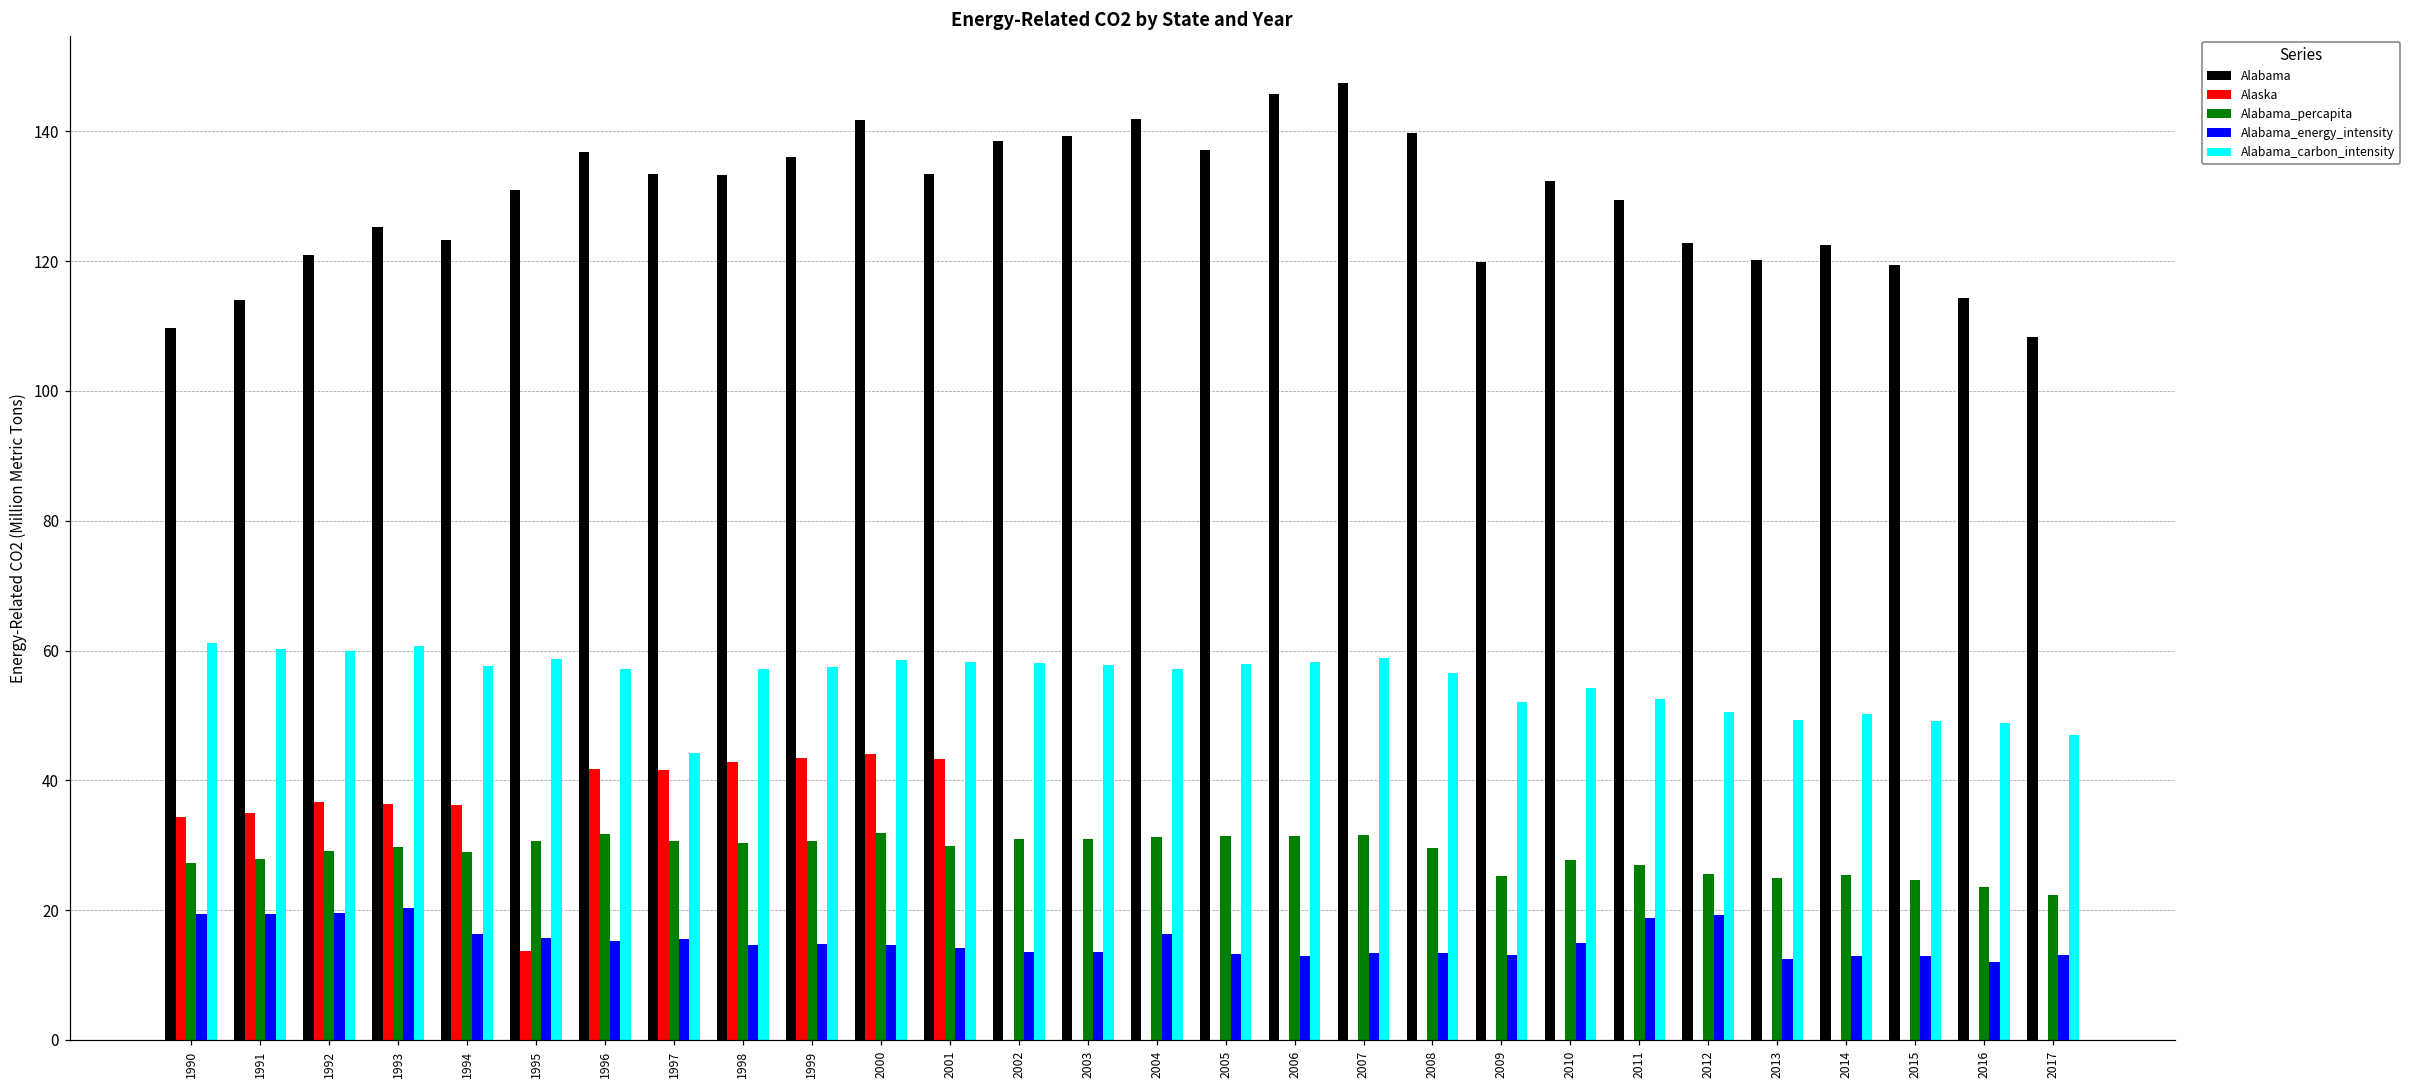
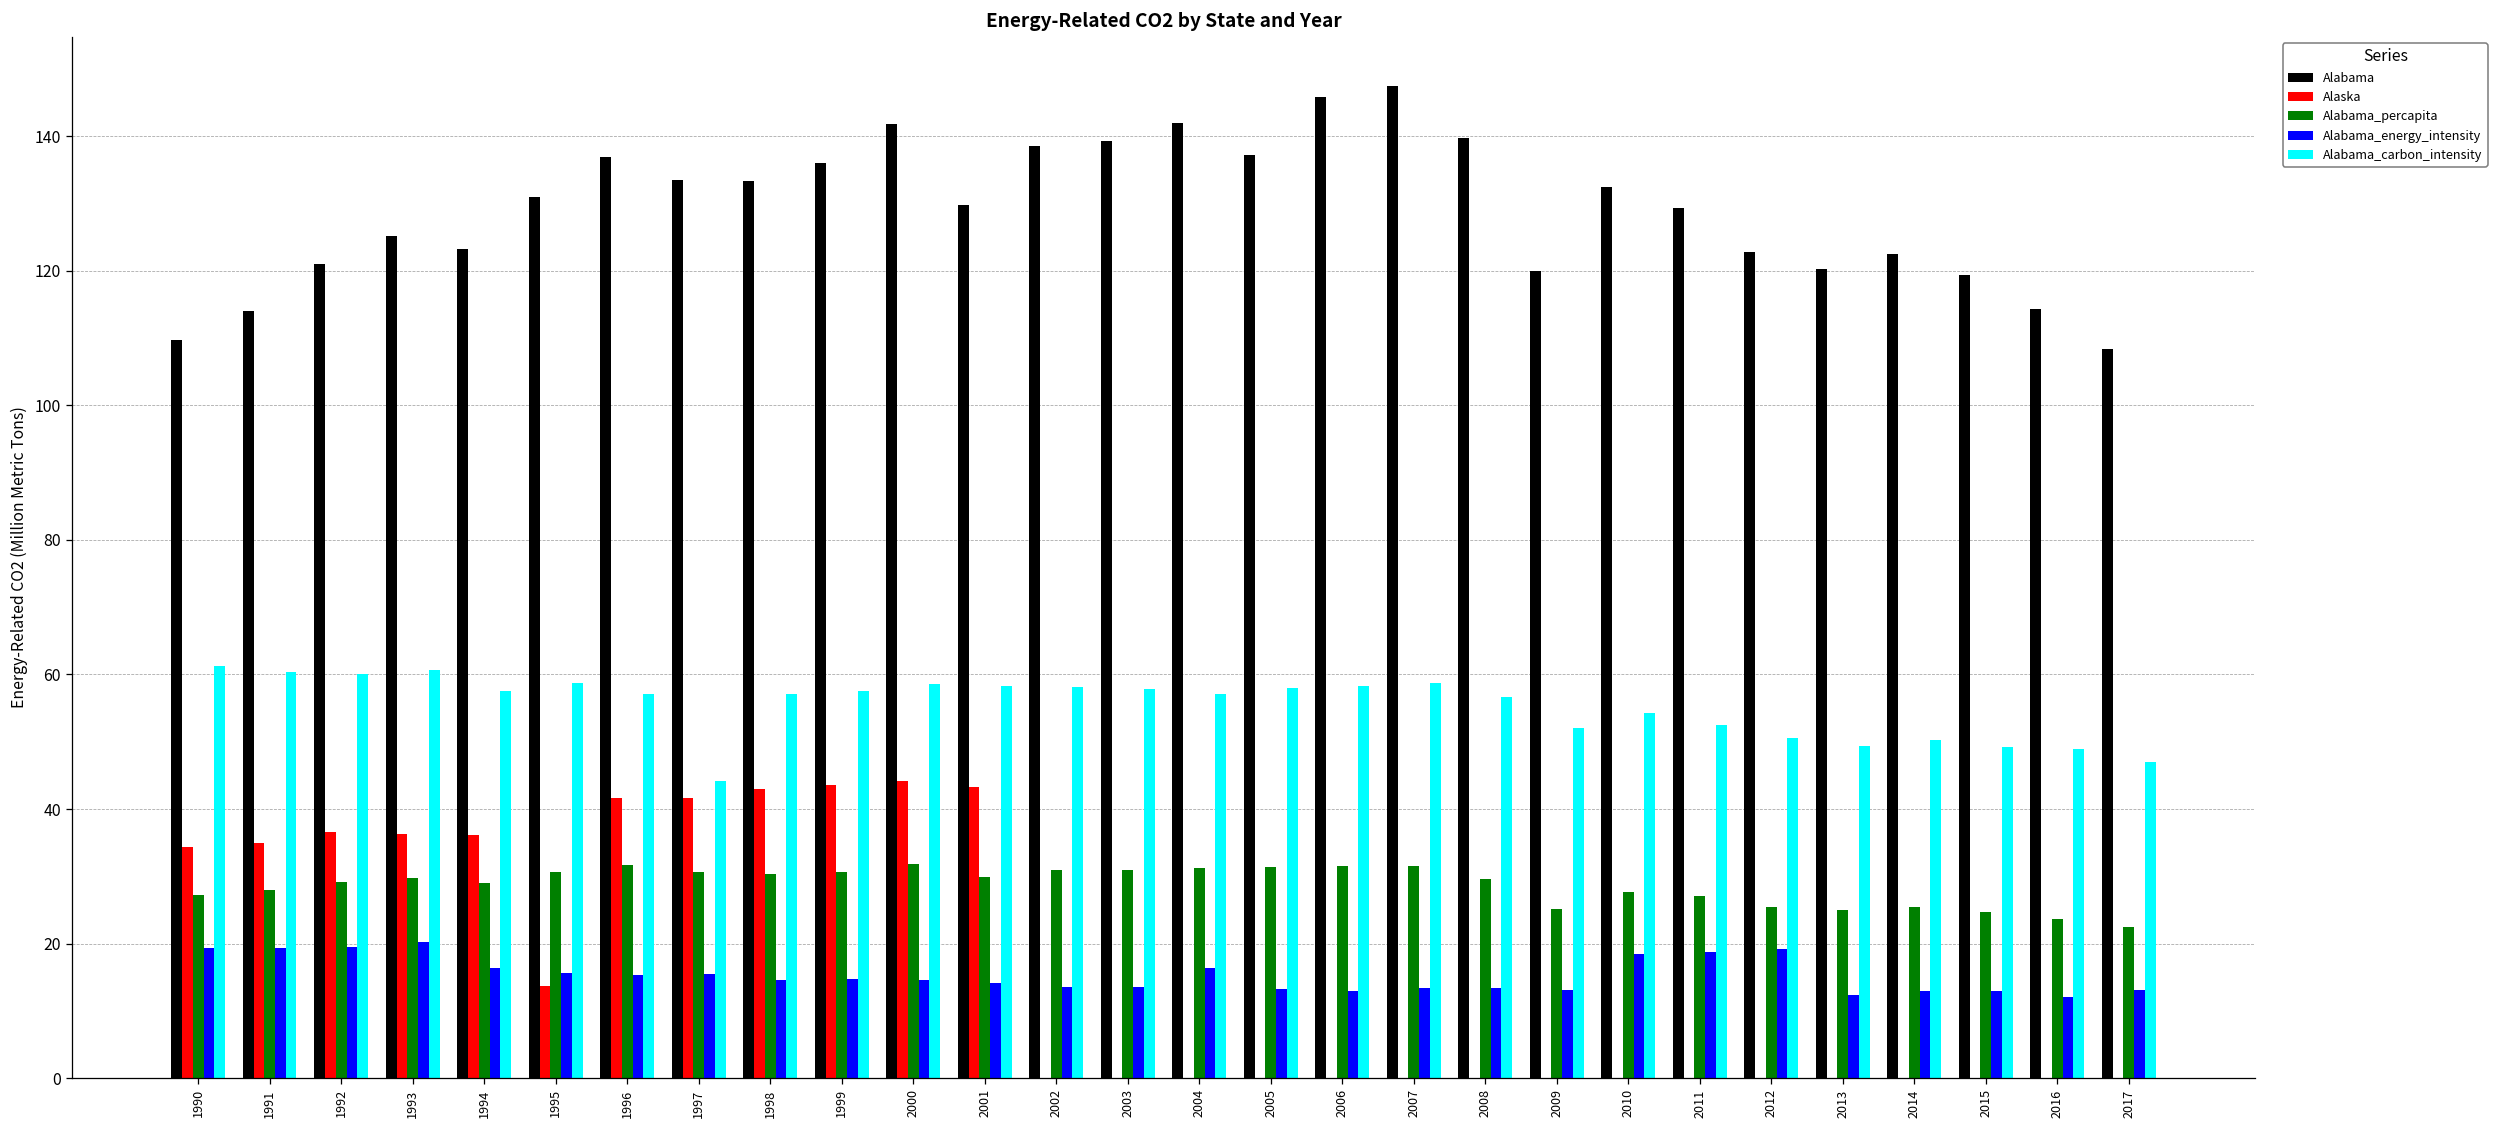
Alabama, 2001: 134 -> 130
Alabama_energy_intensity, 2010: 15 -> 18
